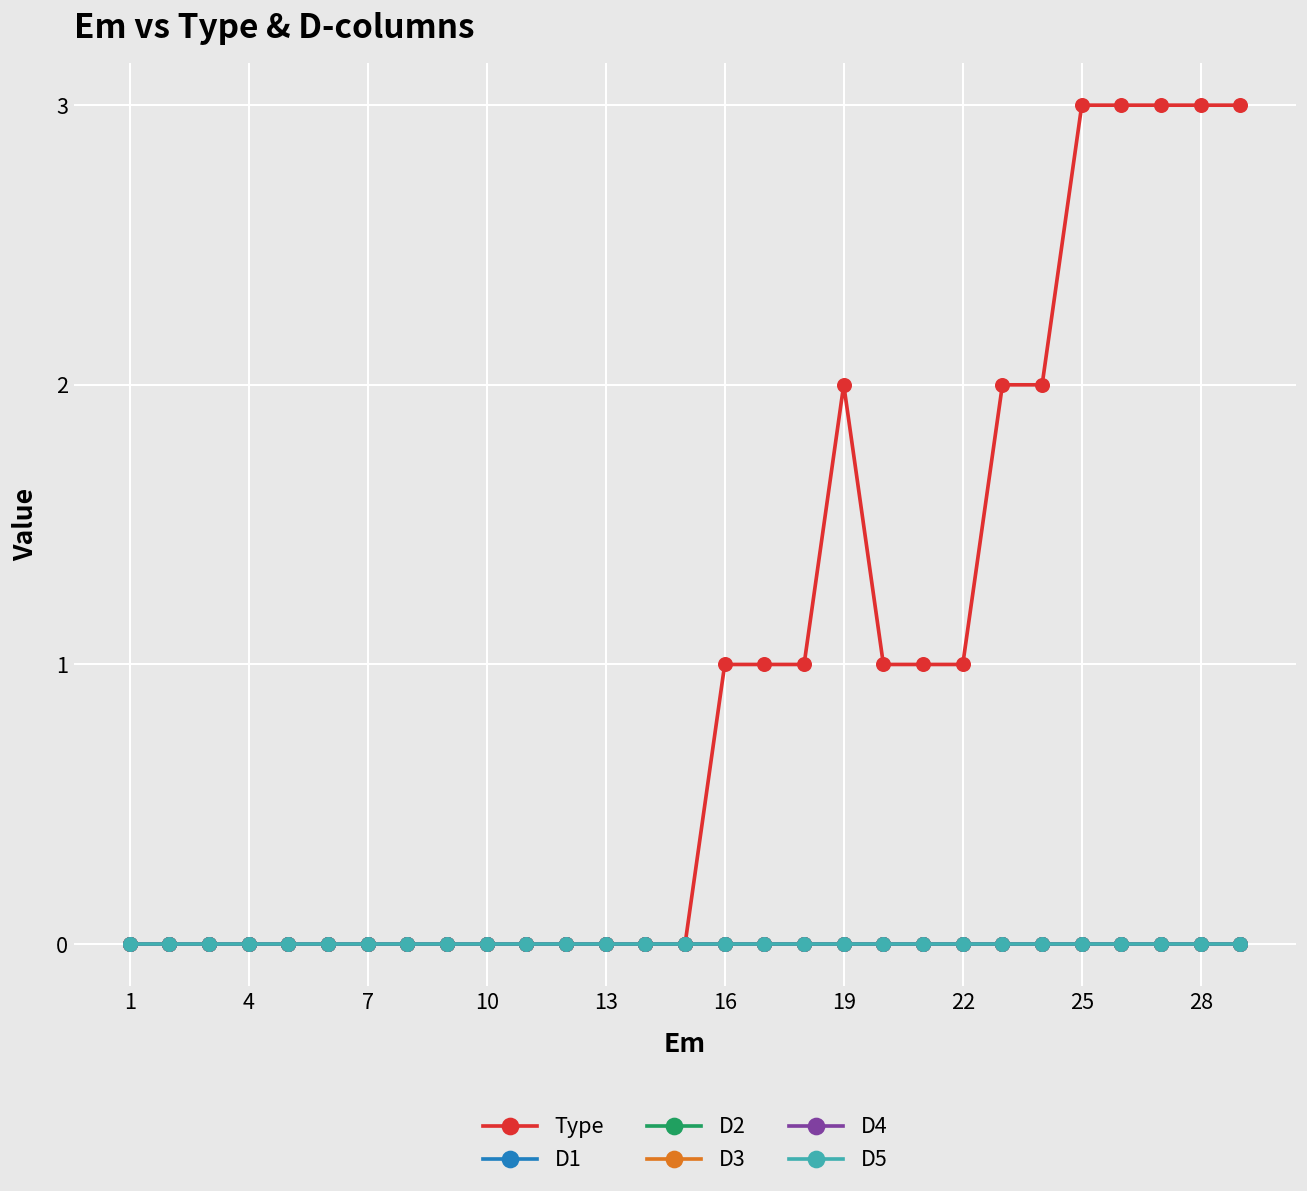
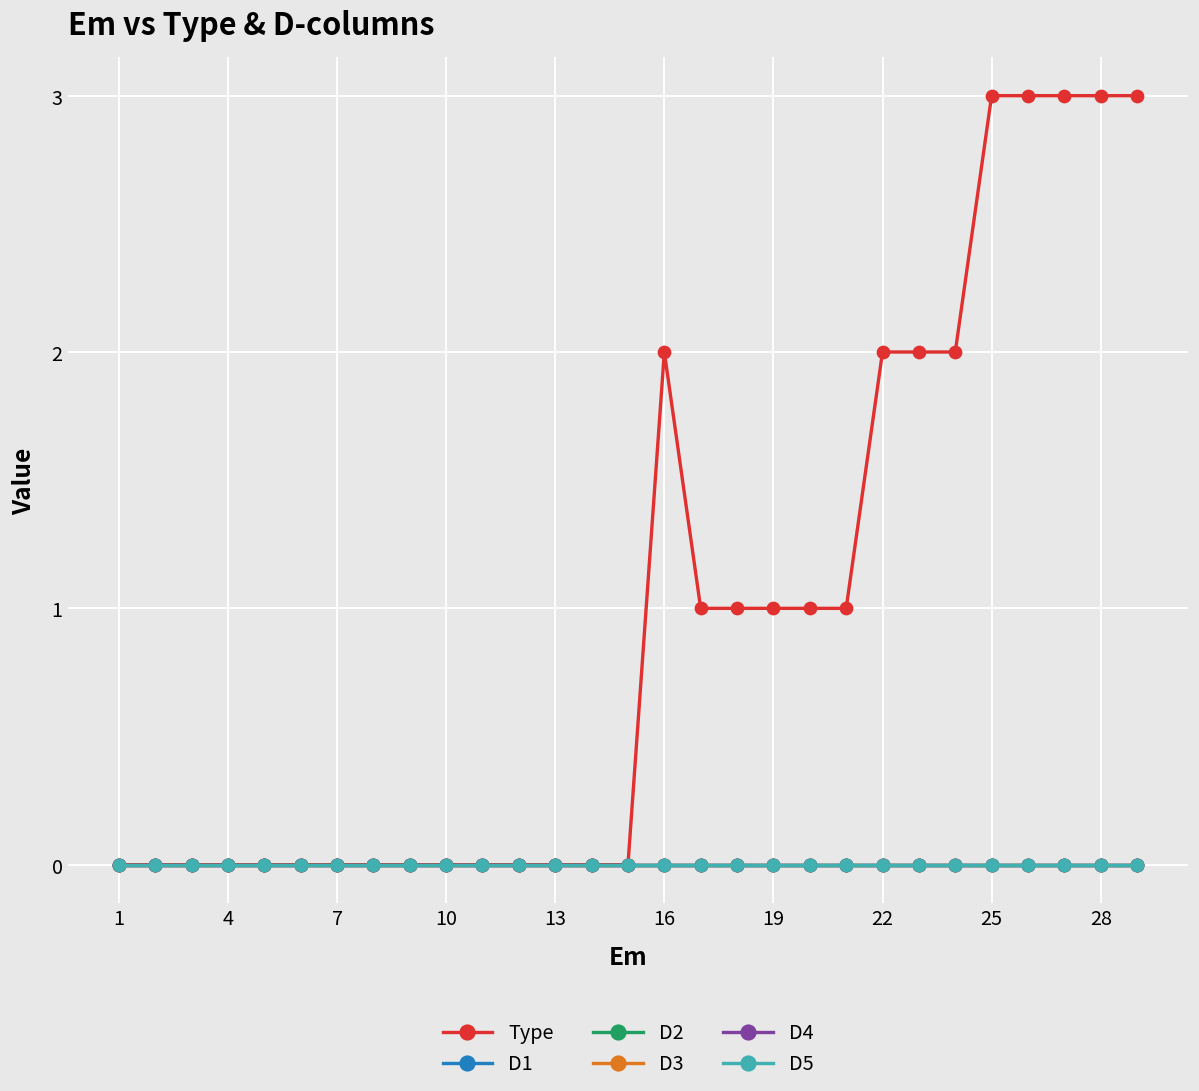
Type, 16: 1 -> 2
Type, 19: 2 -> 1
Type, 22: 1 -> 2
